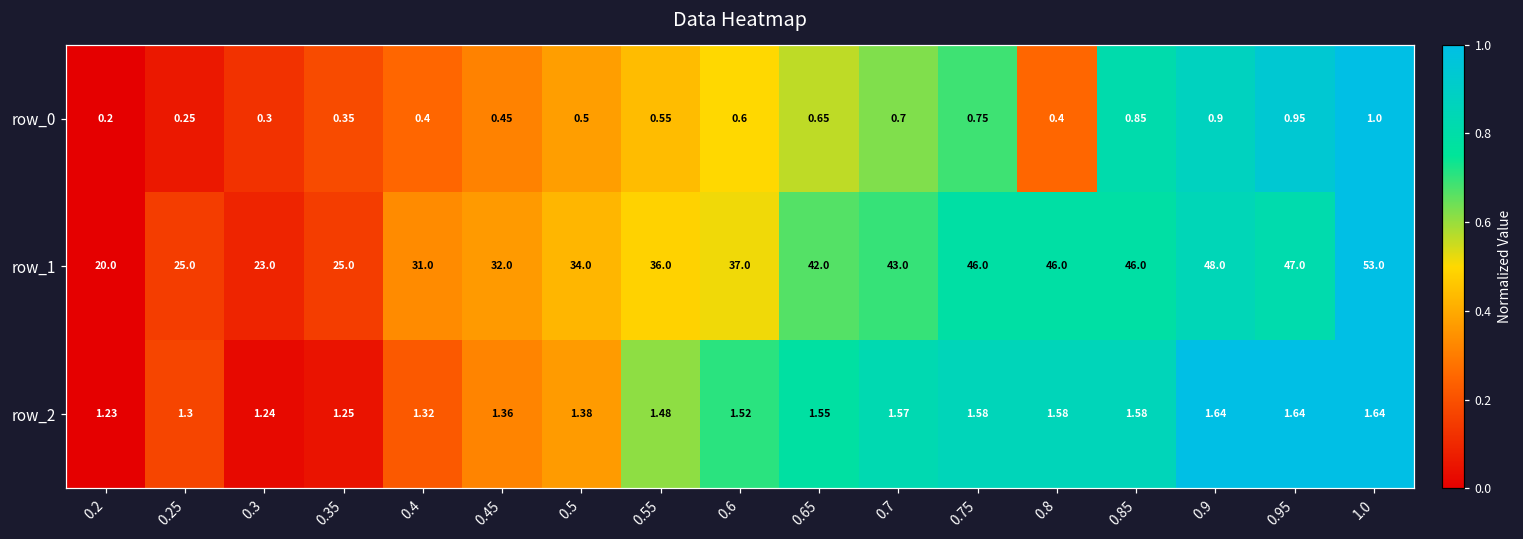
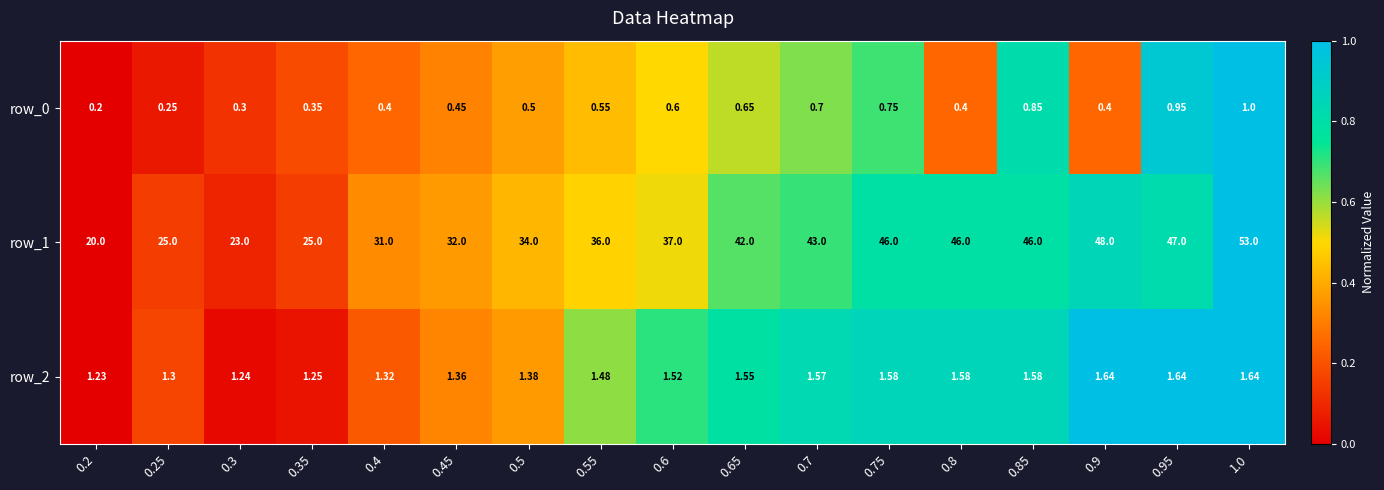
row_0, 0.9: 0.9 -> 0.4
